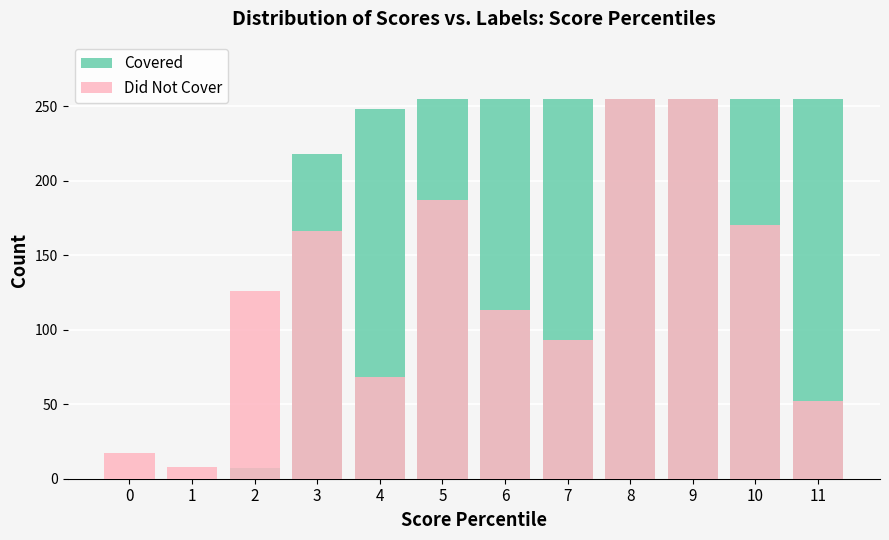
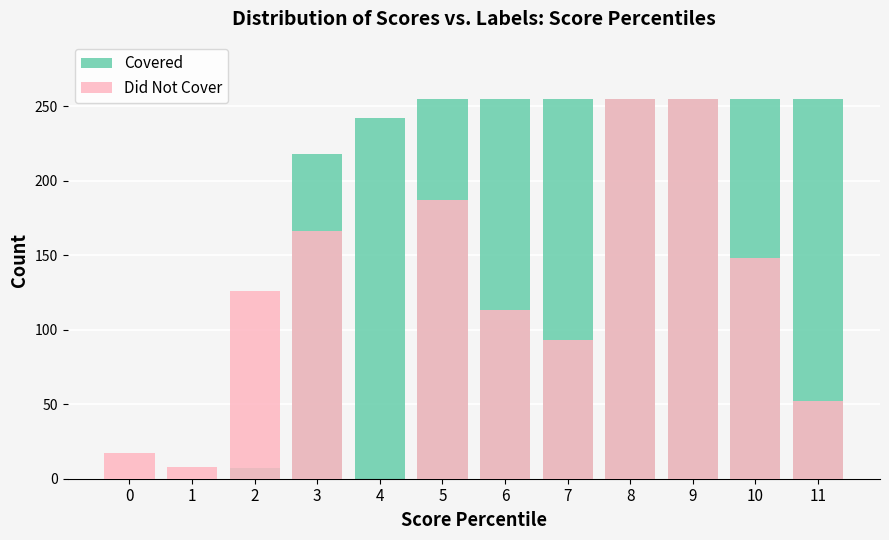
Covered, 4: 248 -> 242
Did Not Cover, 4: 68 -> 0
Did Not Cover, 10: 170 -> 148
